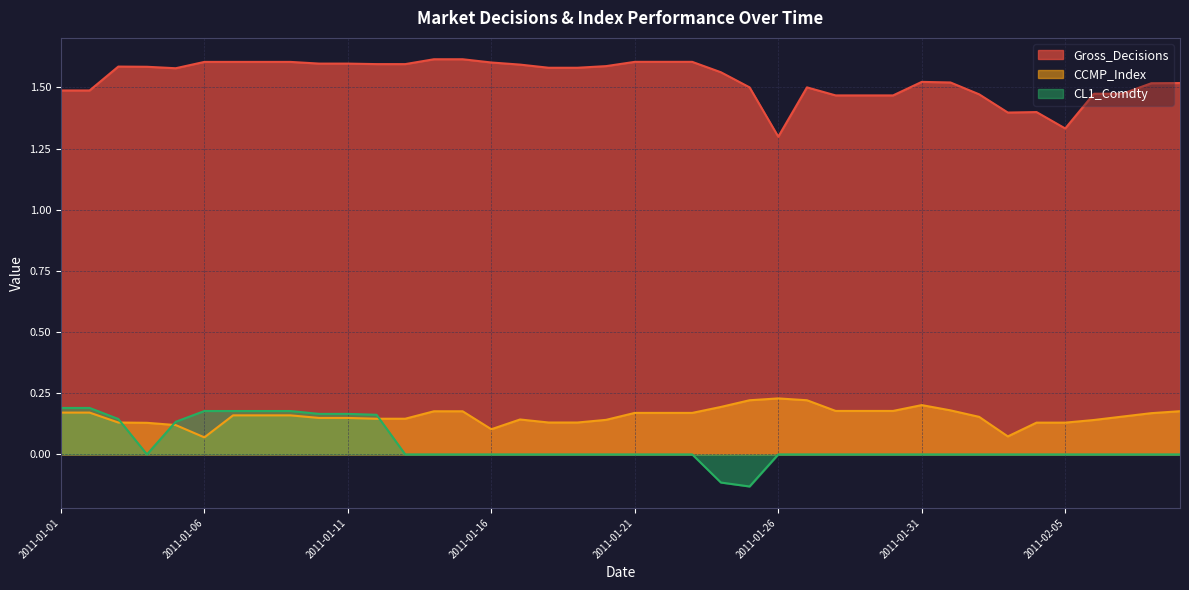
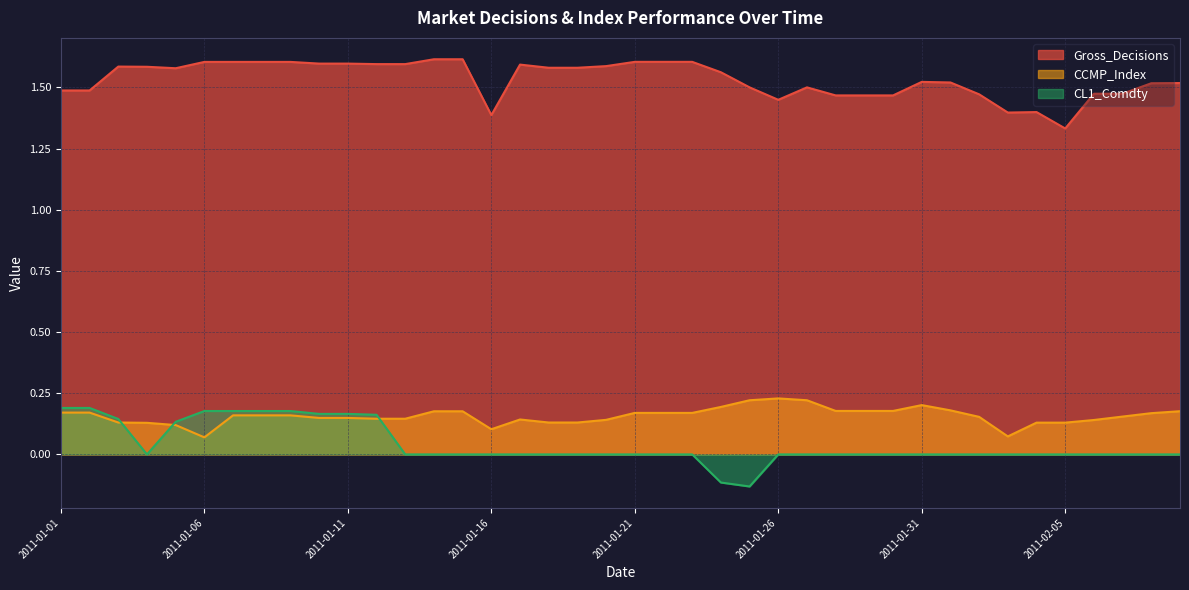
Gross_Decisions, 2011-01-16: 1.60 -> 1.39
Gross_Decisions, 2011-01-26: 1.30 -> 1.45
